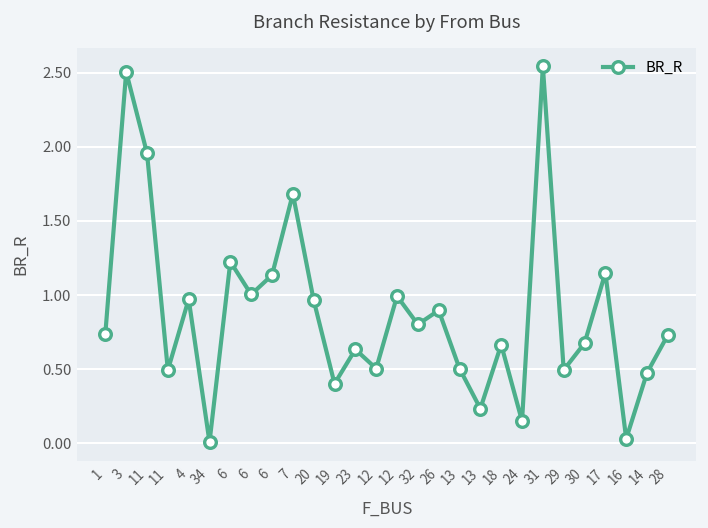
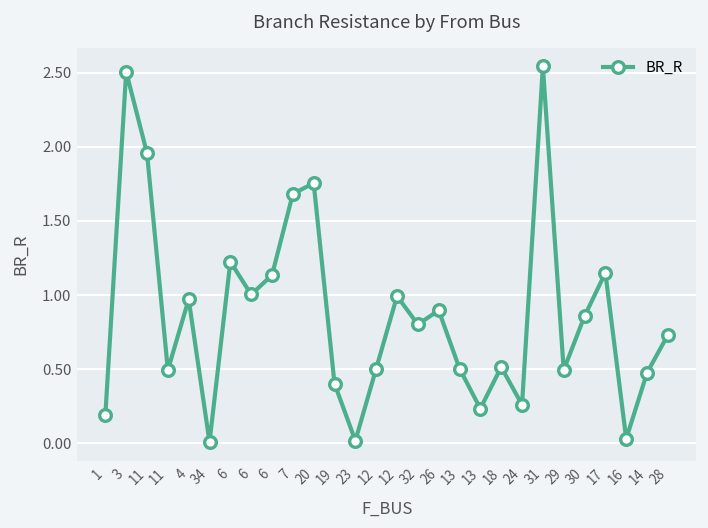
1: 0.74 -> 0.19
20: 0.96 -> 1.76
23: 0.63 -> 0.02
18: 0.66 -> 0.51
24: 0.15 -> 0.26
30: 0.67 -> 0.86
